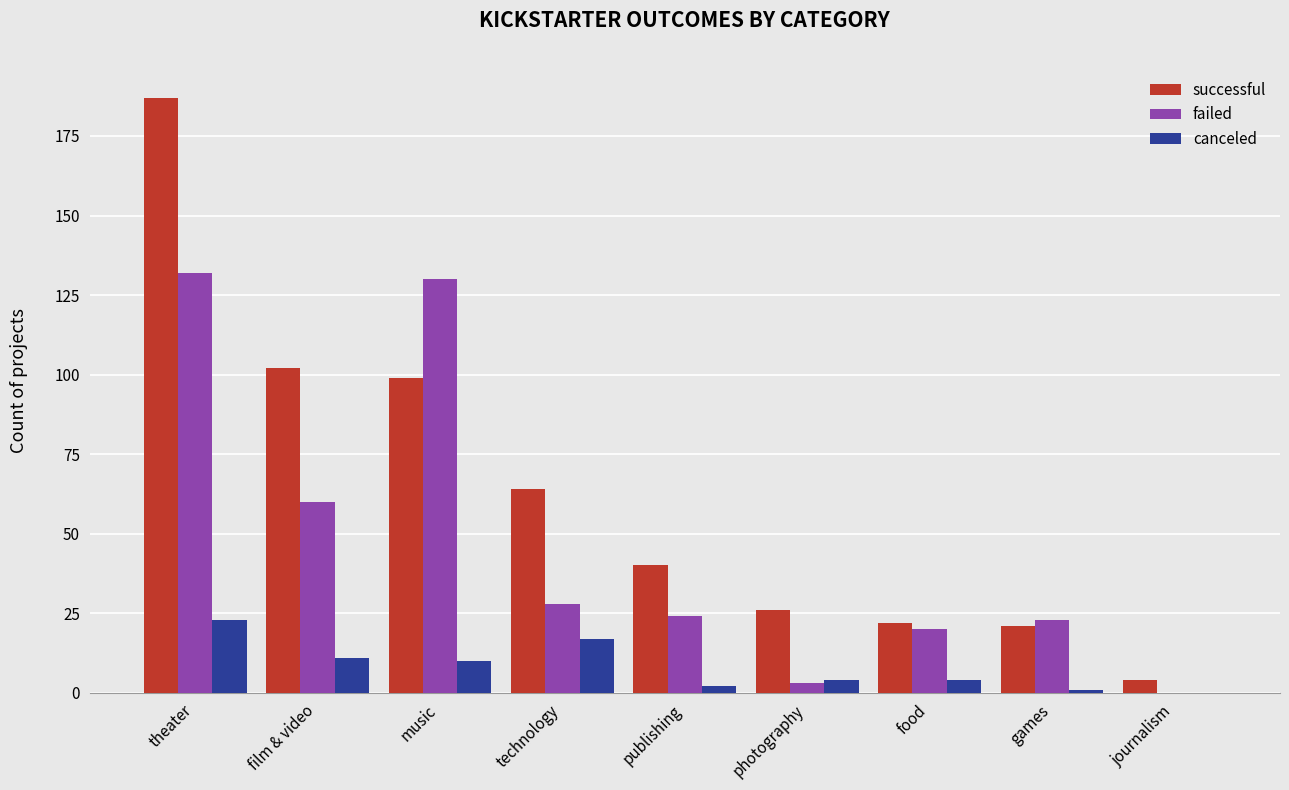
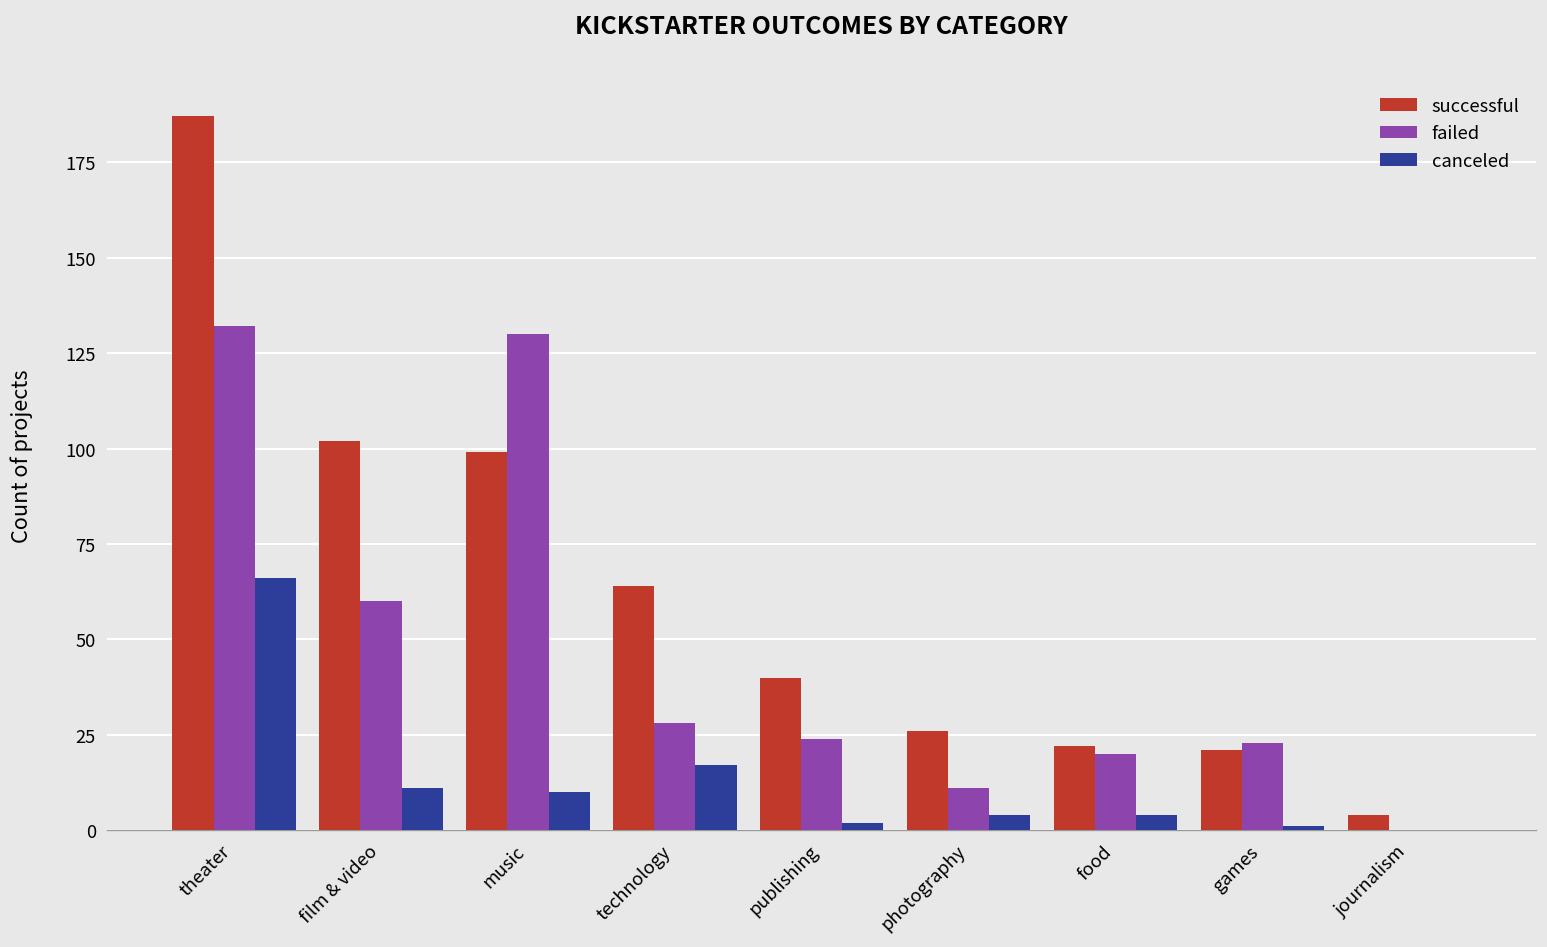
canceled, theater: 23 -> 66
failed, photography: 3 -> 11
